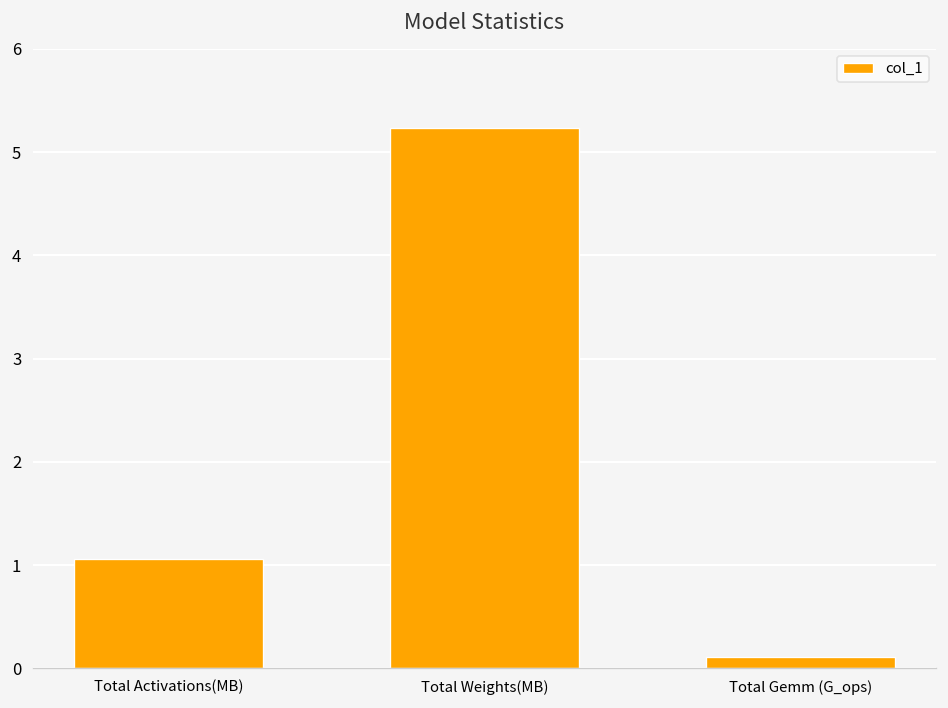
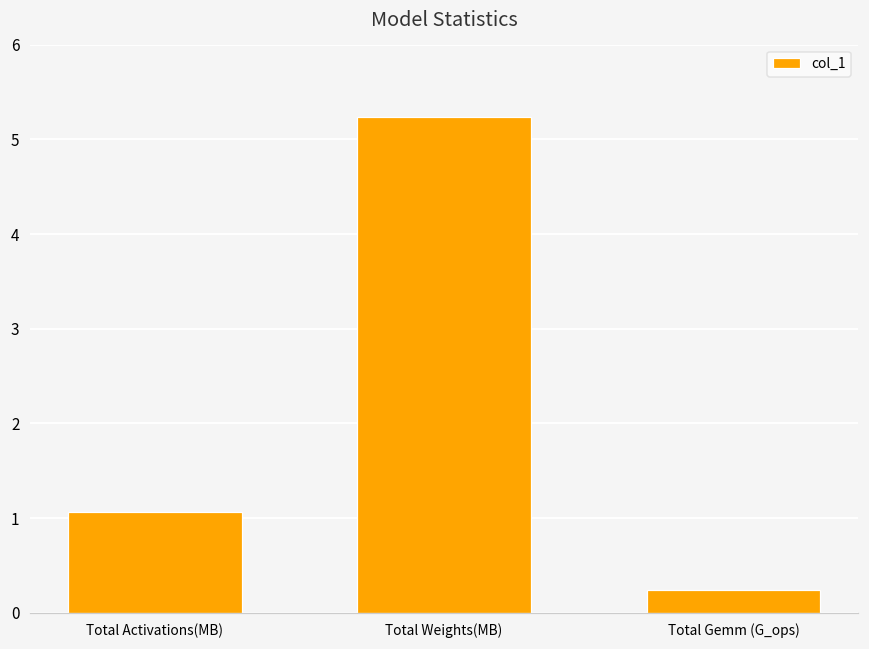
Total Gemm (G_ops): 0.1 -> 0.2
